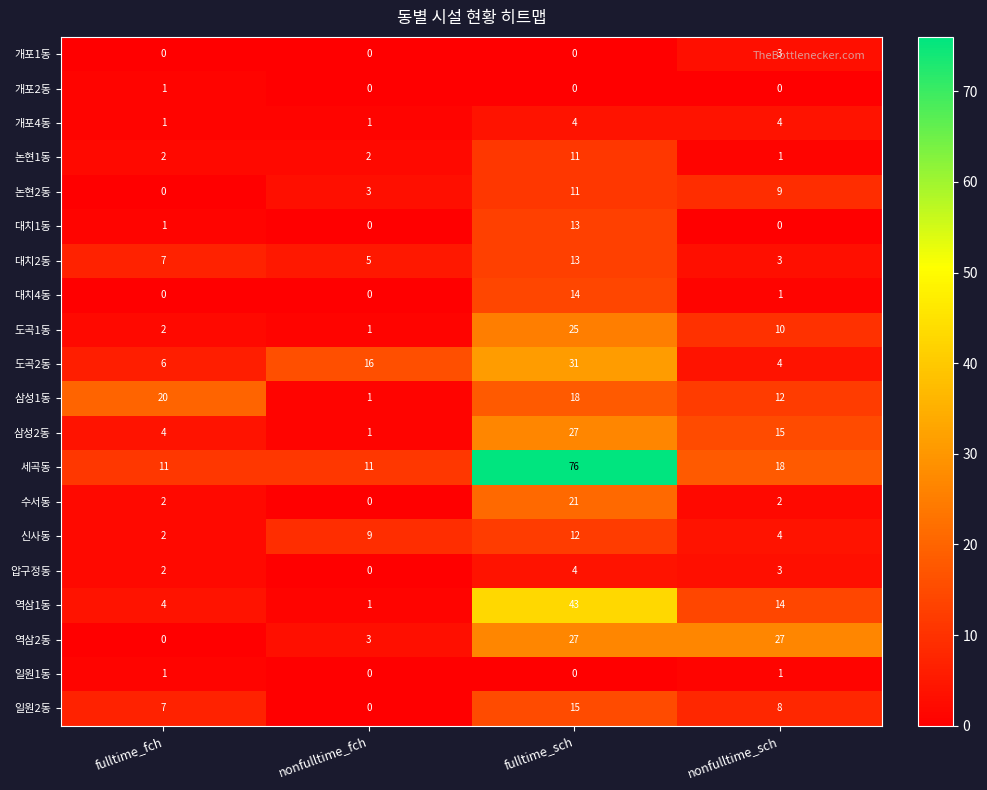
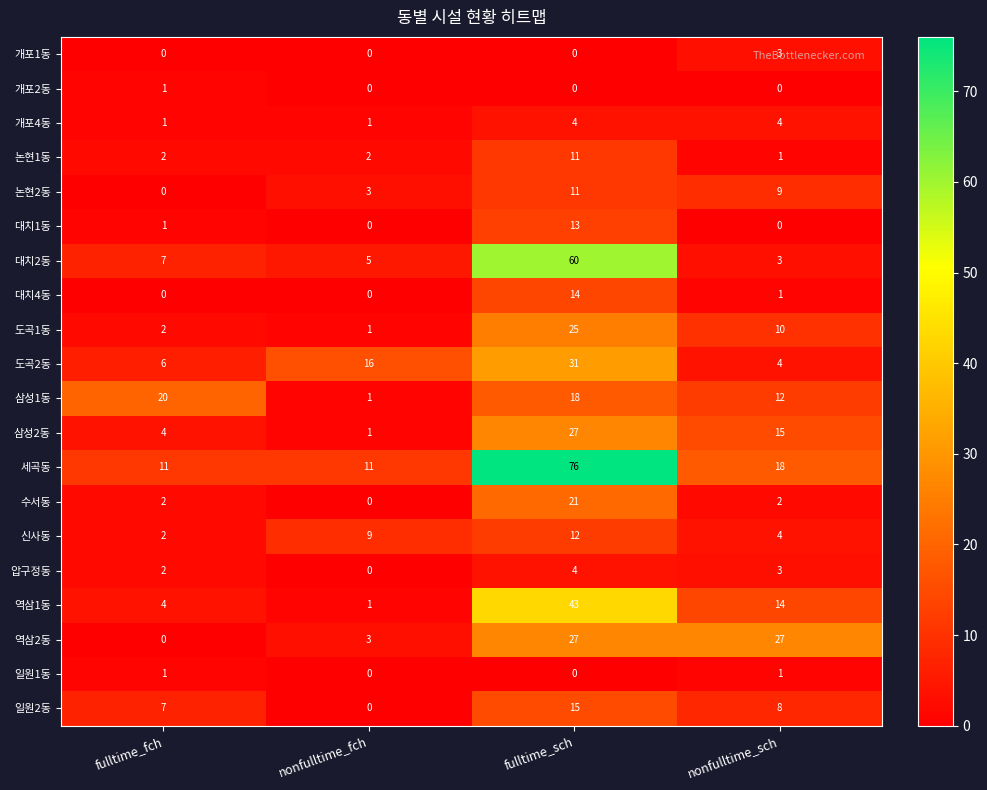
대치2동, fulltime_sch: 13 -> 60
